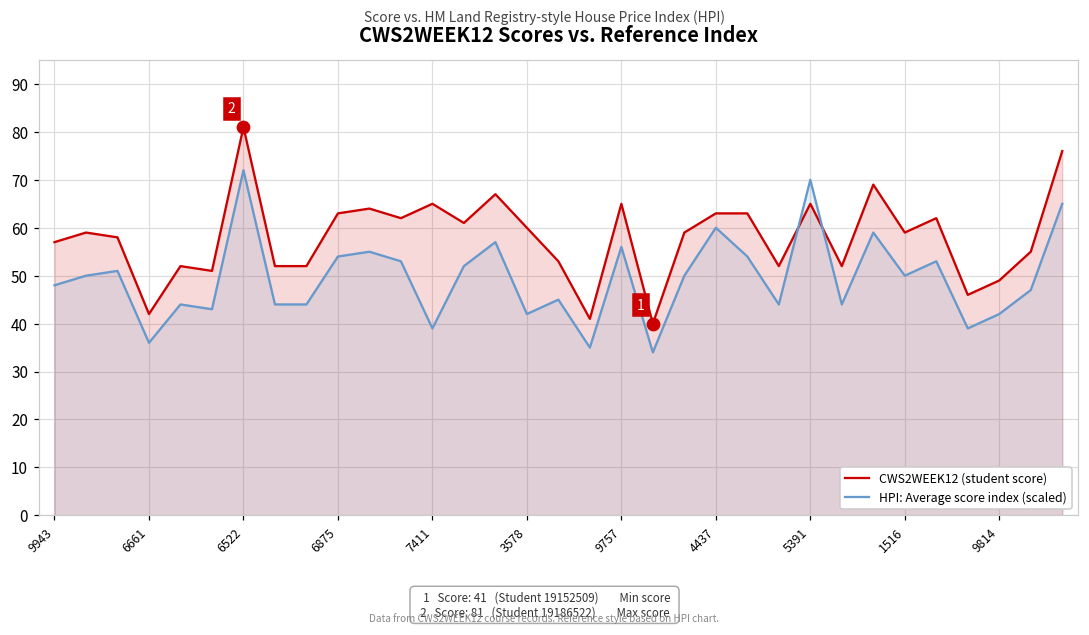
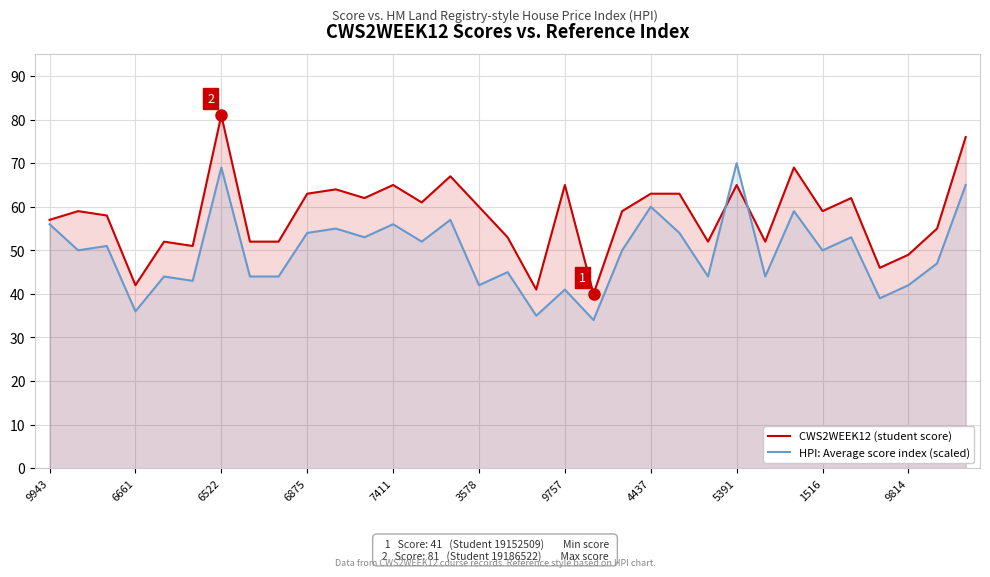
HPI: Average score index (scaled), 9943: 48 -> 56
HPI: Average score index (scaled), 6522: 72 -> 69
HPI: Average score index (scaled), 7411: 39 -> 56
HPI: Average score index (scaled), 9757: 56 -> 41
